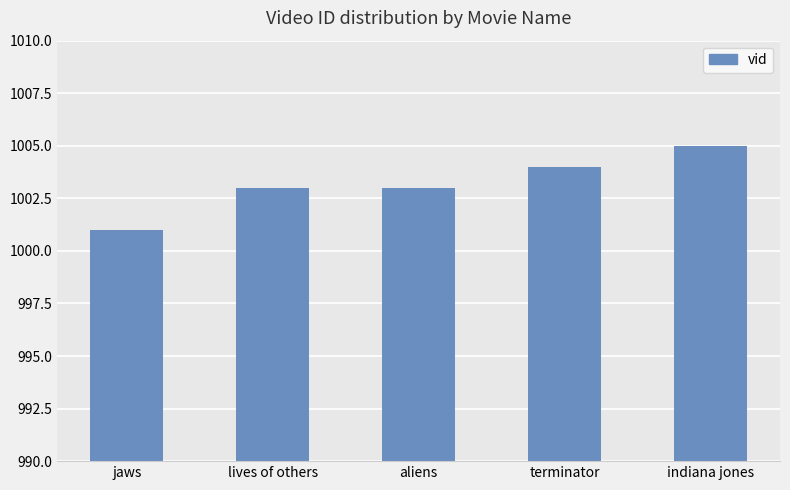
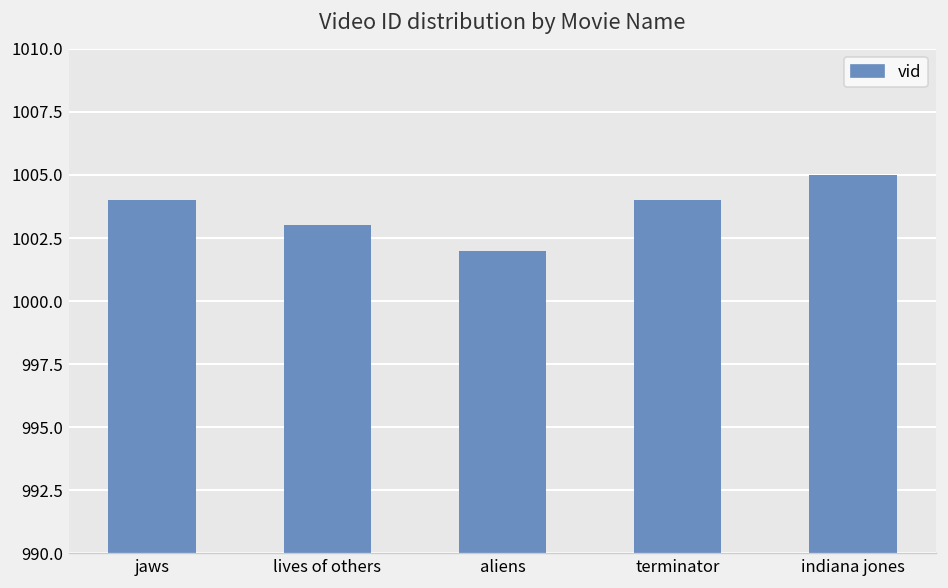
jaws: 1001 -> 1004
aliens: 1003 -> 1002
